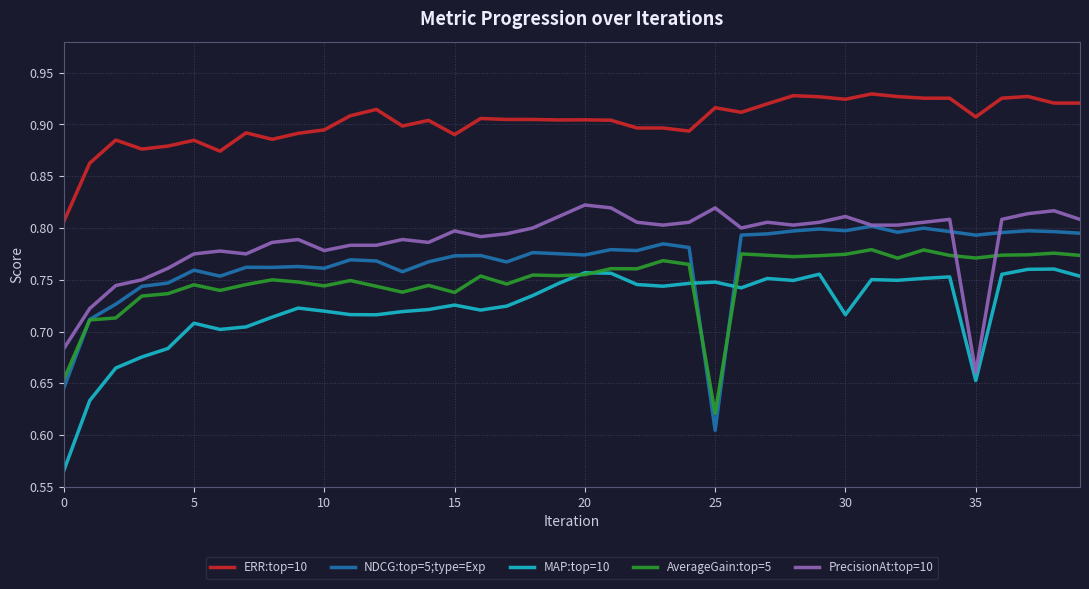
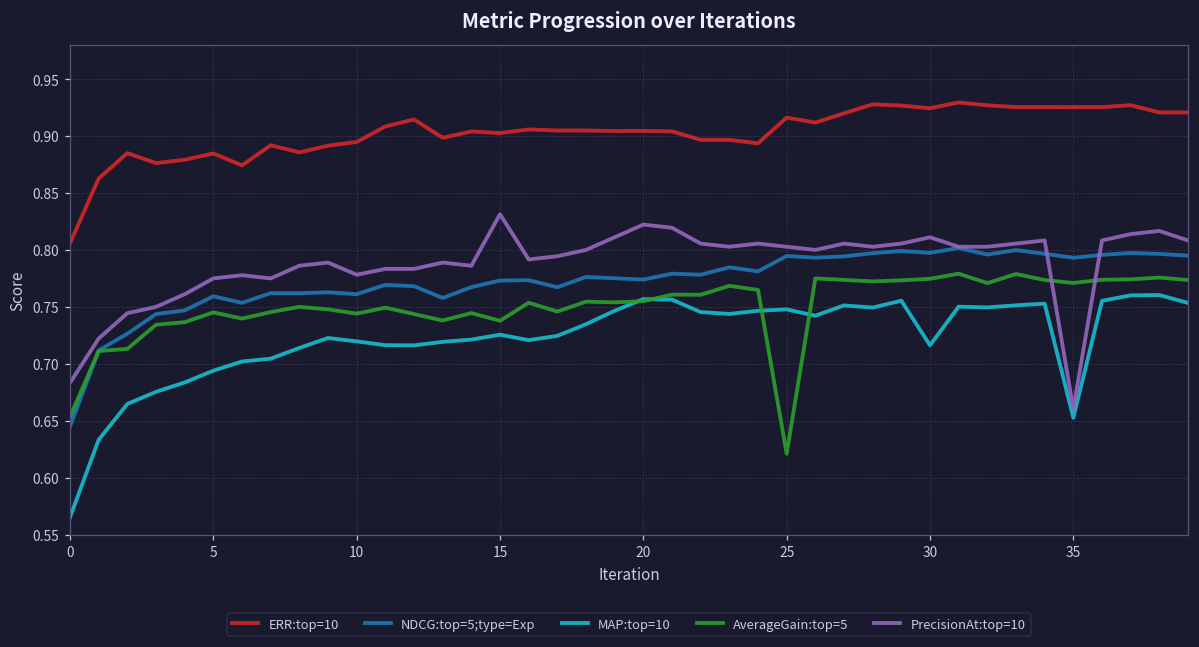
MAP:top=10, 5: 0.708 -> 0.694
ERR:top=10, 15: 0.890 -> 0.903
PrecisionAt:top=10, 15: 0.797 -> 0.831
NDCG:top=5;type=Exp, 25: 0.605 -> 0.795
PrecisionAt:top=10, 25: 0.819 -> 0.803
ERR:top=10, 35: 0.907 -> 0.925
